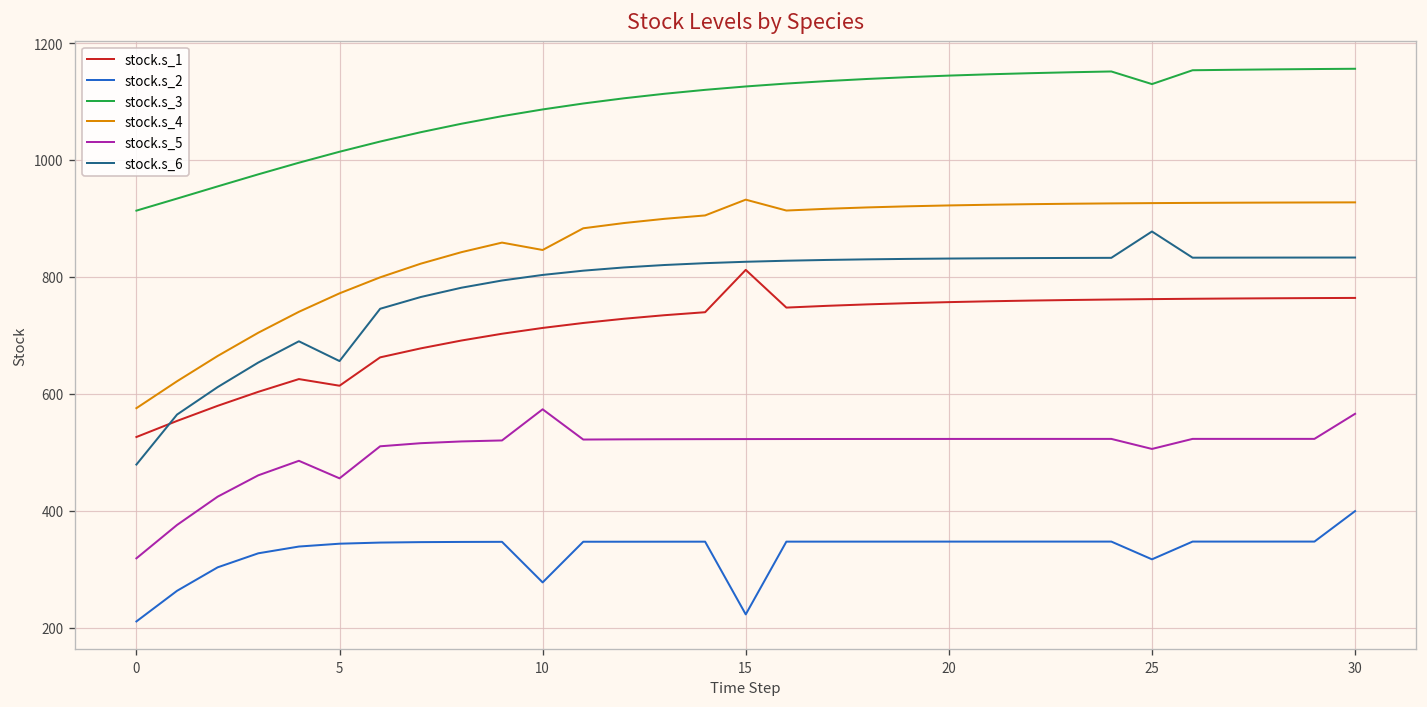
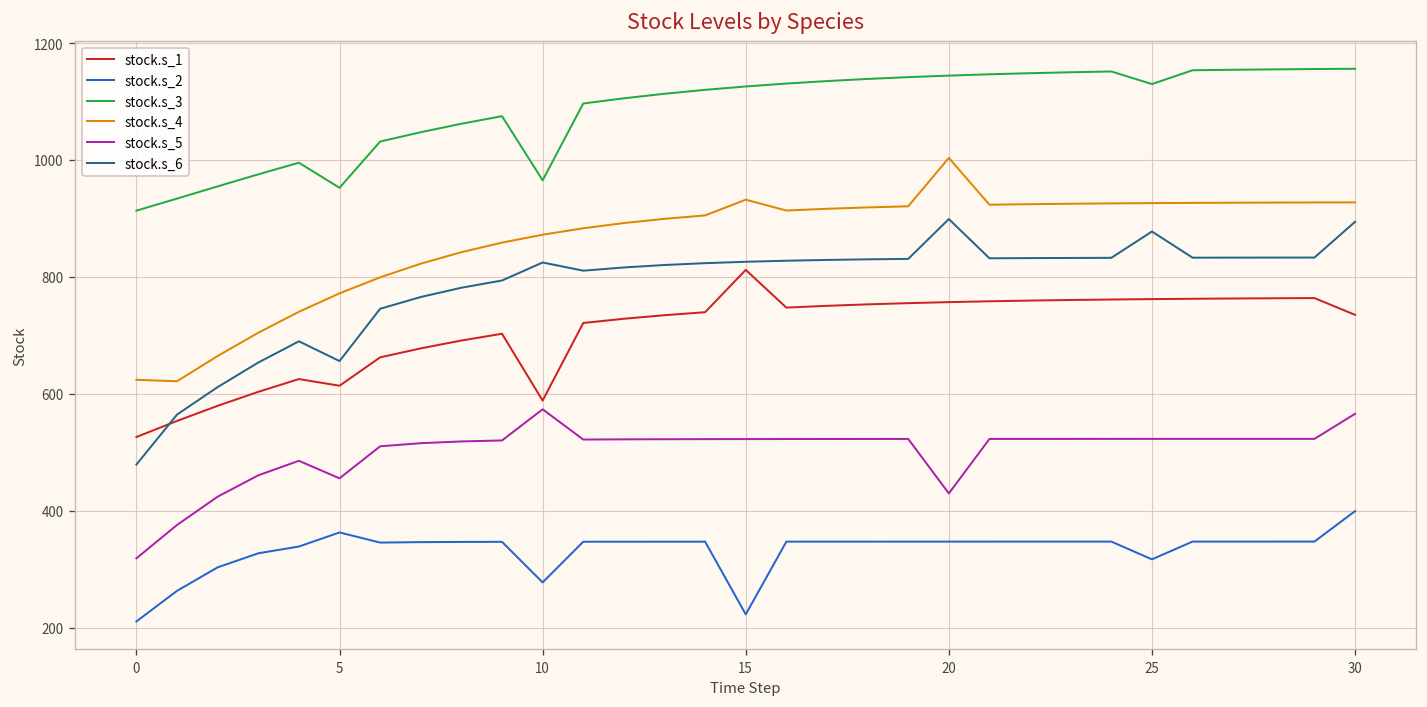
stock.s_4, 0: 580 -> 620
stock.s_2, 5: 340 -> 360
stock.s_3, 5: 1010 -> 950
stock.s_1, 10: 710 -> 590
stock.s_3, 10: 1090 -> 970
stock.s_4, 10: 850 -> 870
stock.s_6, 10: 800 -> 820
stock.s_4, 20: 920 -> 1000
stock.s_5, 20: 520 -> 430
stock.s_6, 20: 830 -> 900
stock.s_5, 25: 510 -> 520
stock.s_1, 30: 760 -> 740
stock.s_6, 30: 830 -> 890
